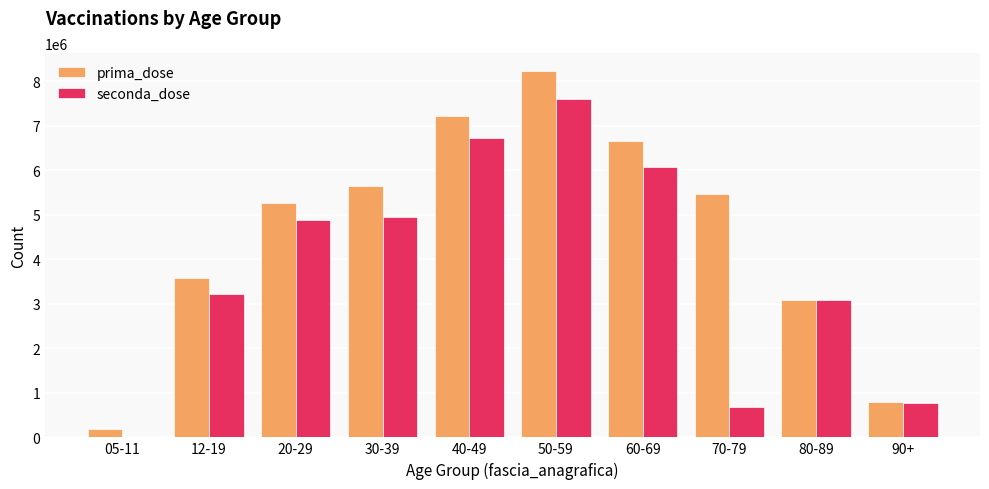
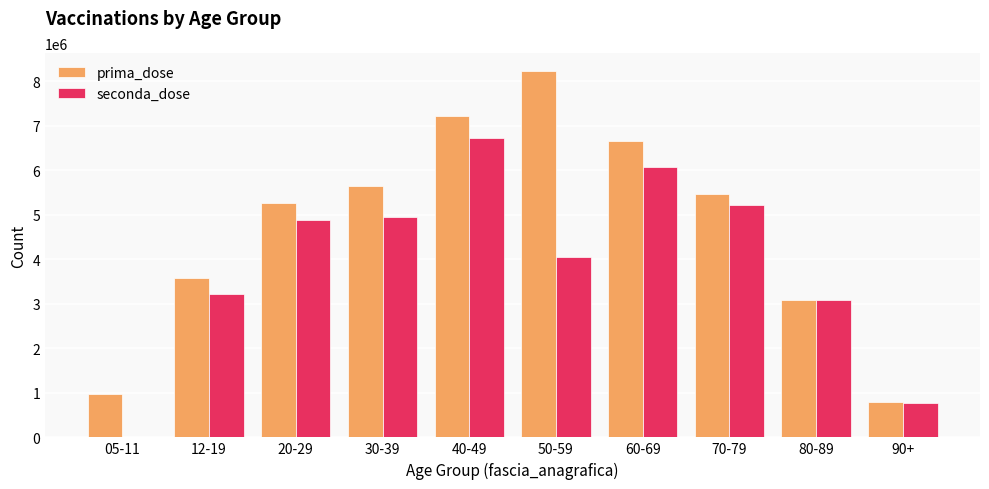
prima_dose, 05-11: 200000 -> 1000000
seconda_dose, 50-59: 7600000 -> 4000000
seconda_dose, 70-79: 700000 -> 5200000
